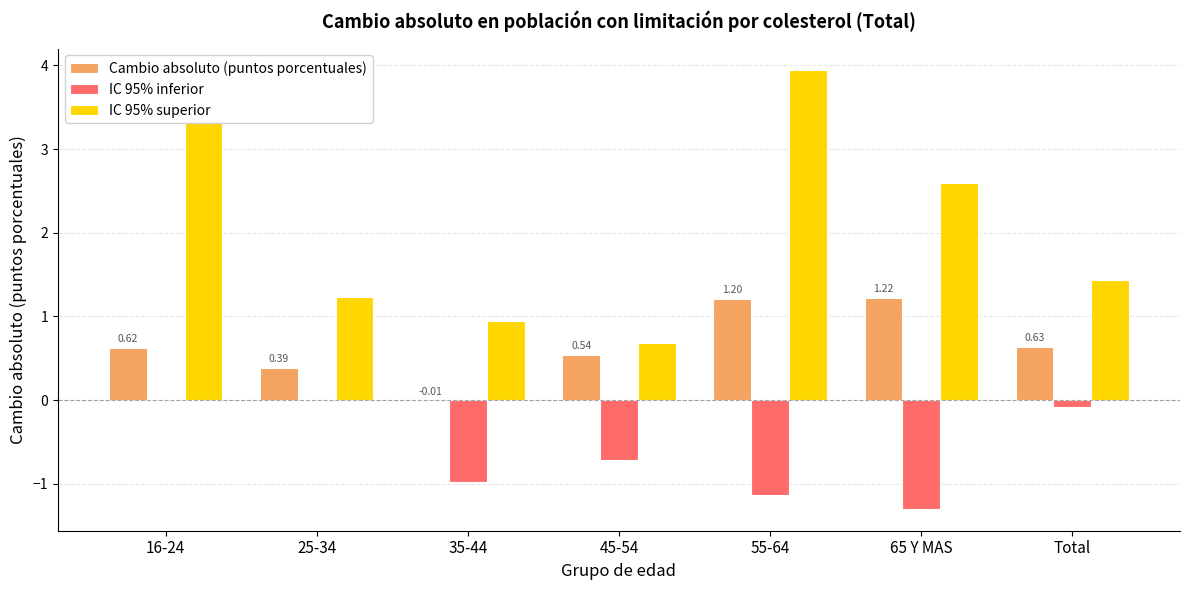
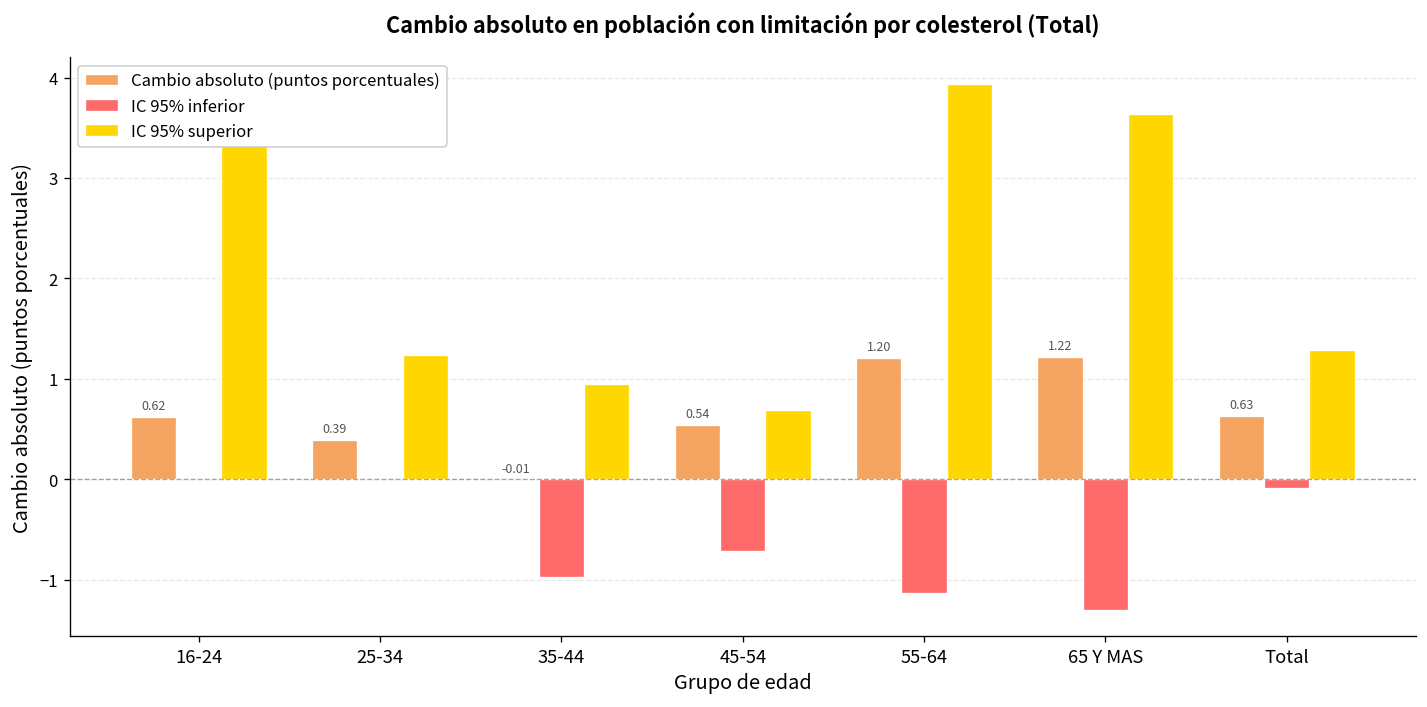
IC 95% superior, 65 Y MAS: 2.6 -> 3.6
IC 95% superior, Total: 1.4 -> 1.3
